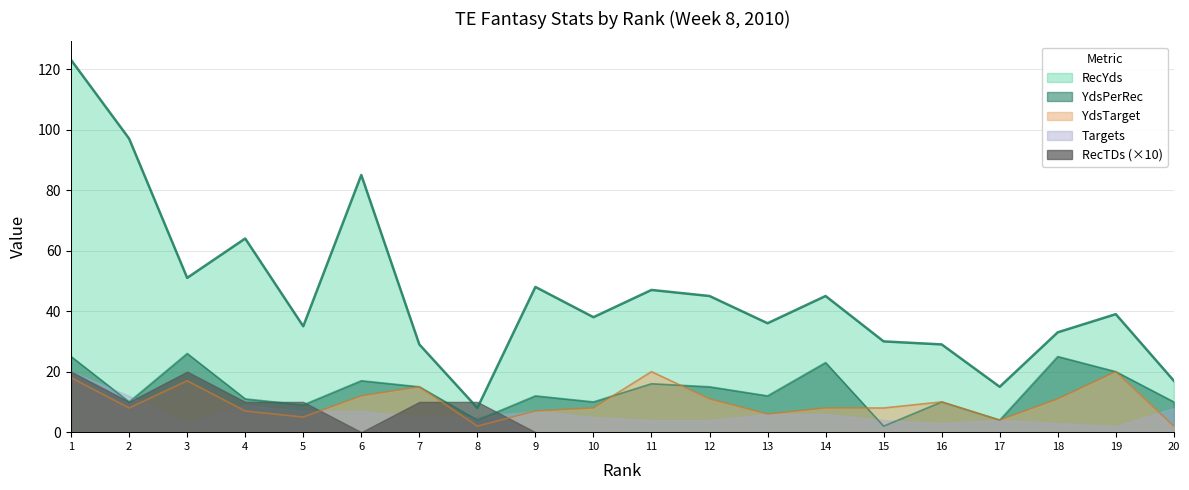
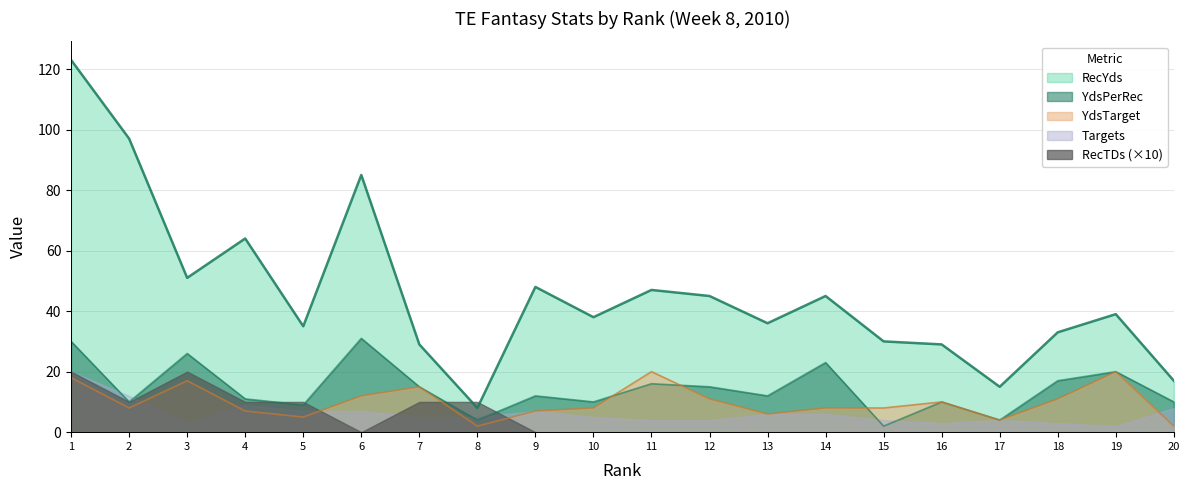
YdsPerRec, 1: 25 -> 30
YdsPerRec, 6: 17 -> 31
YdsPerRec, 18: 25 -> 17
